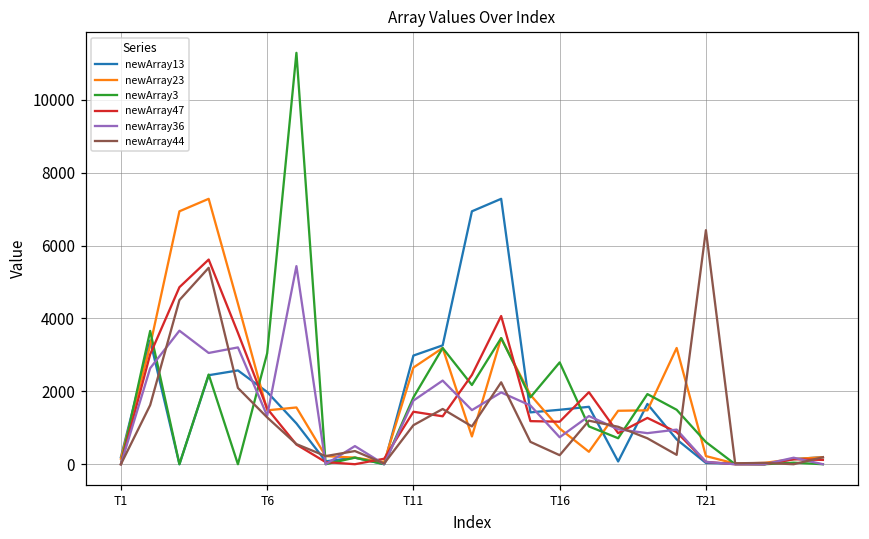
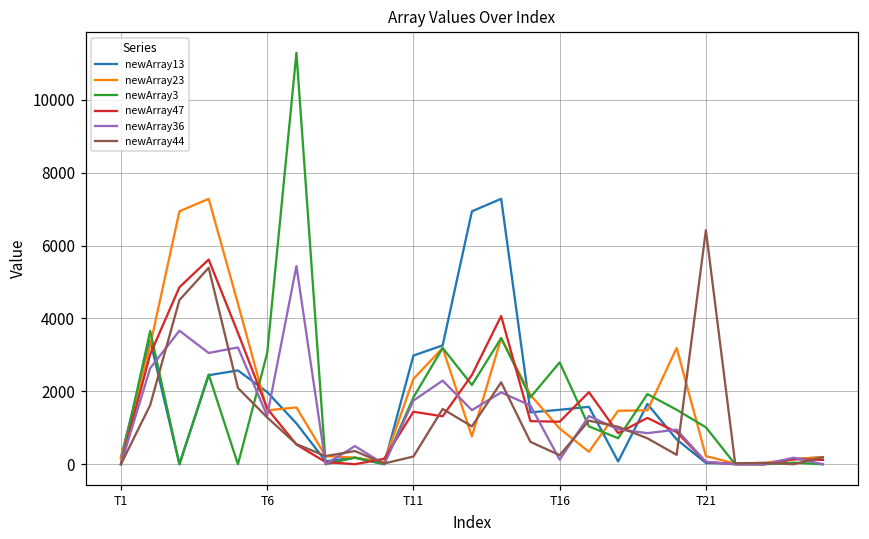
newArray23, T11: 2700 -> 2300
newArray44, T11: 1100 -> 200
newArray36, T16: 700 -> 100
newArray3, T21: 600 -> 1000
